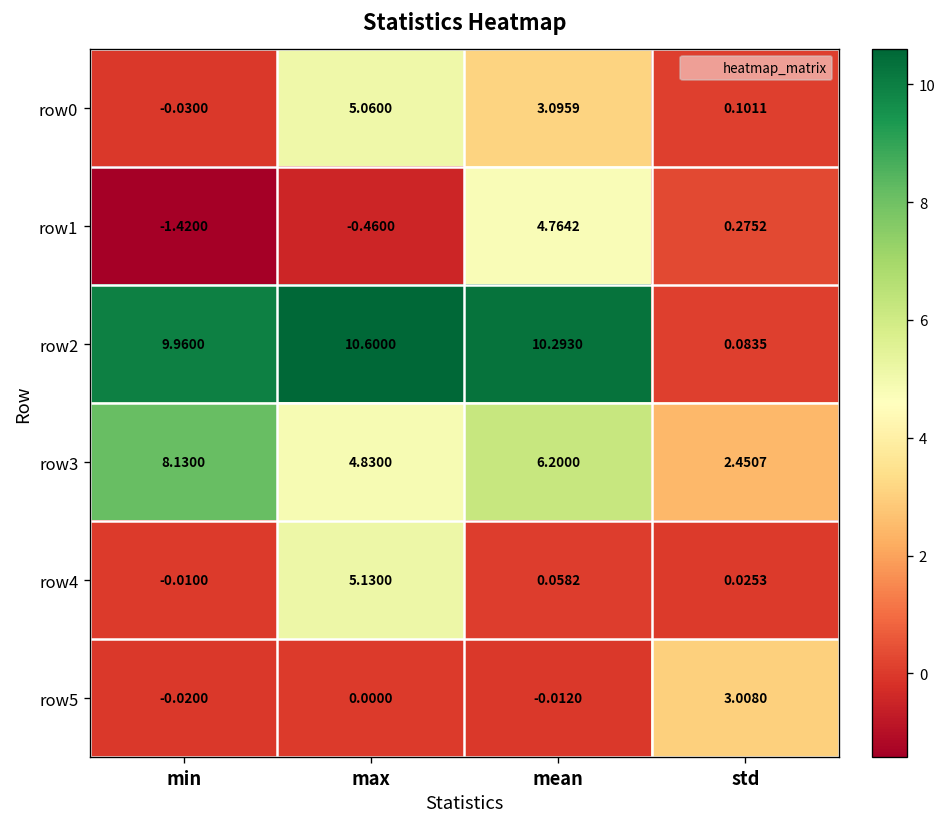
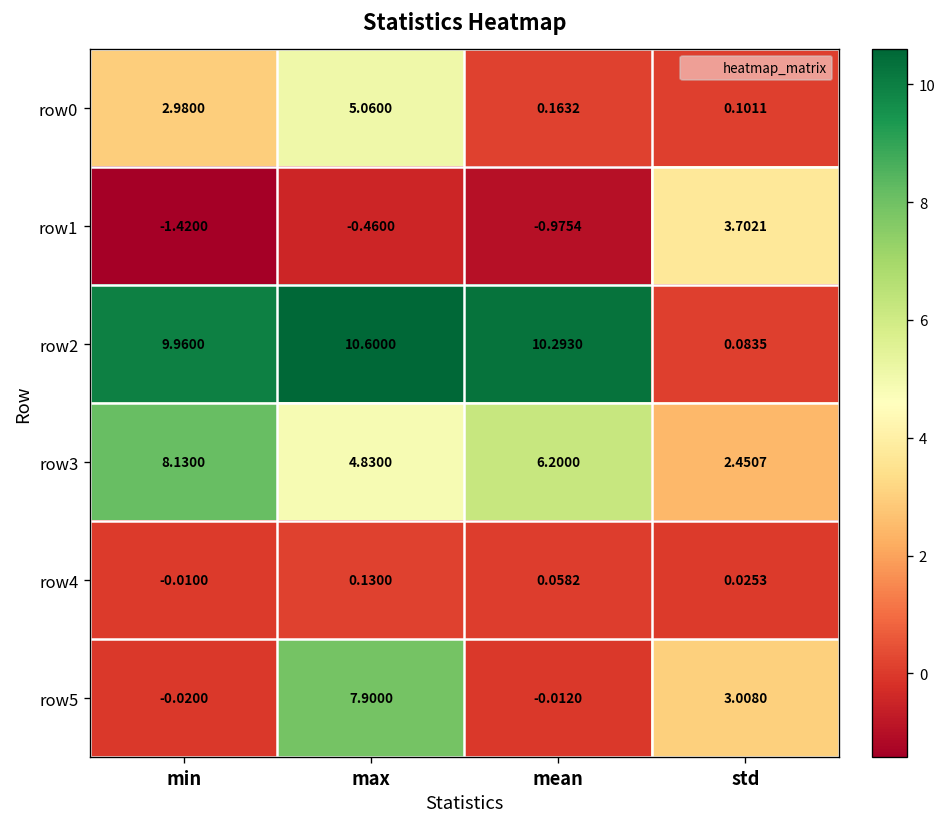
row0, min: -0.0300 -> 2.9800
row0, mean: 3.0959 -> 0.1632
row1, mean: 4.7642 -> -0.9754
row1, std: 0.2752 -> 3.7021
row4, max: 5.1300 -> 0.1300
row5, max: 0.0000 -> 7.9000
